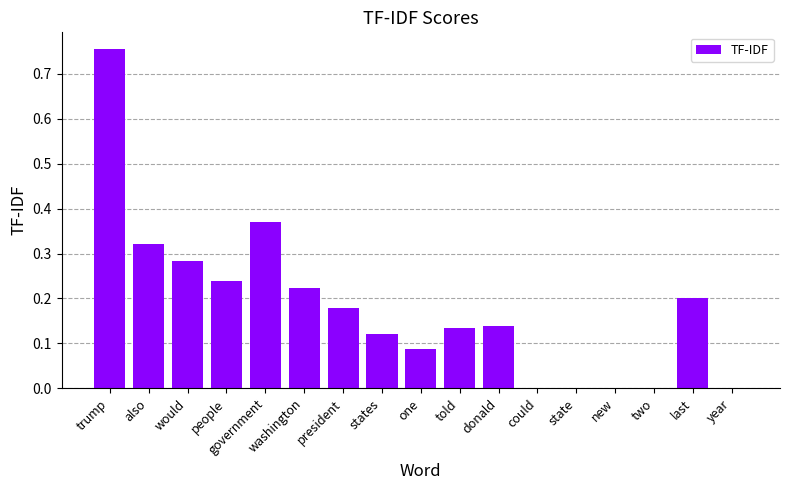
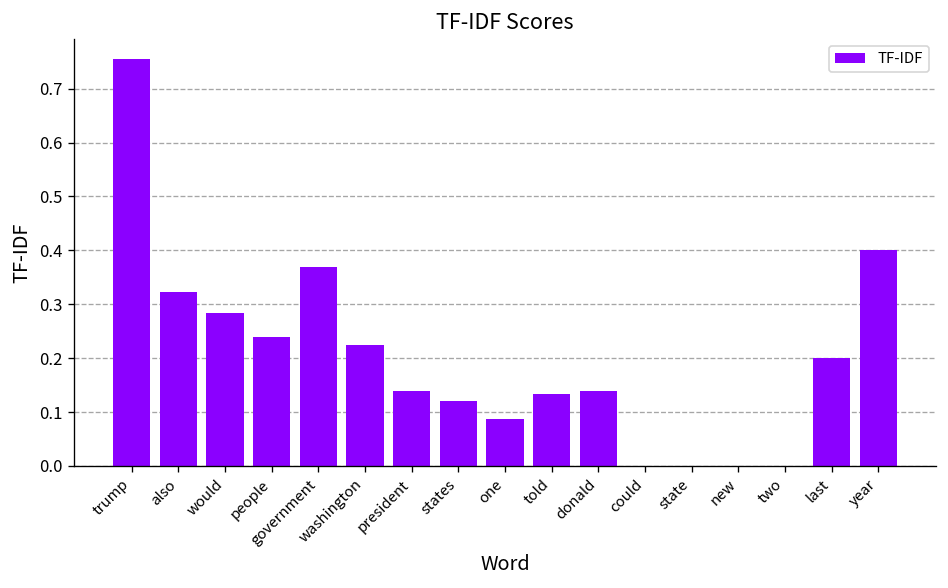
president: 0.18 -> 0.14
year: 0.0 -> 0.4
